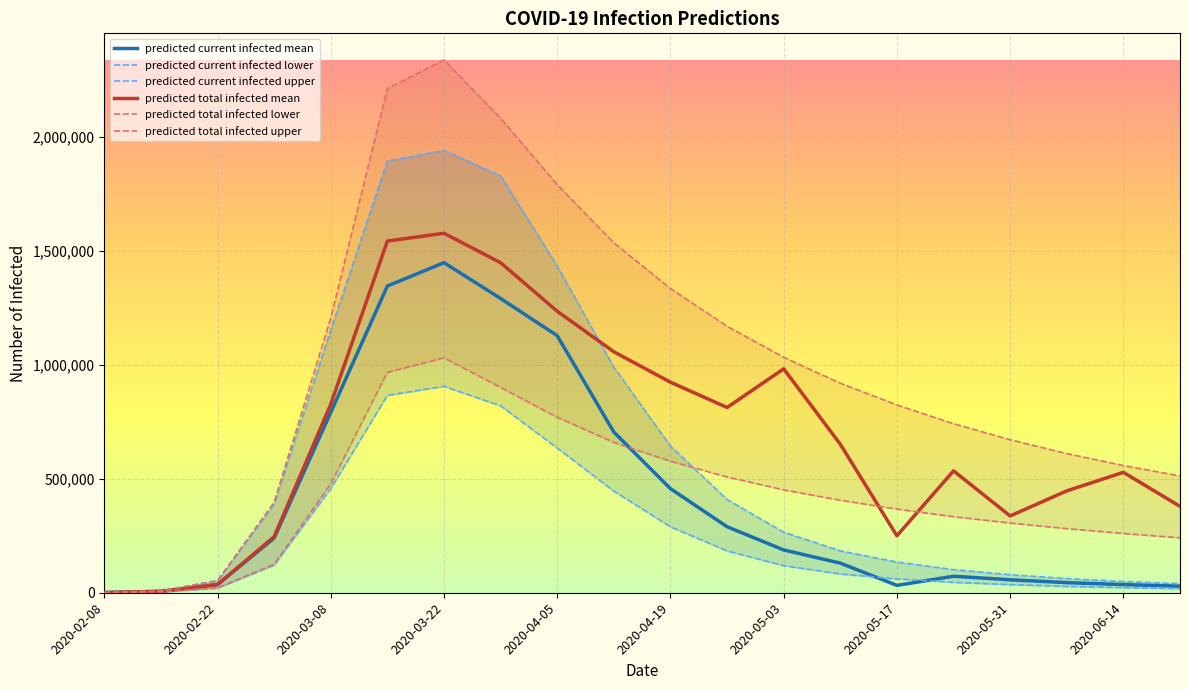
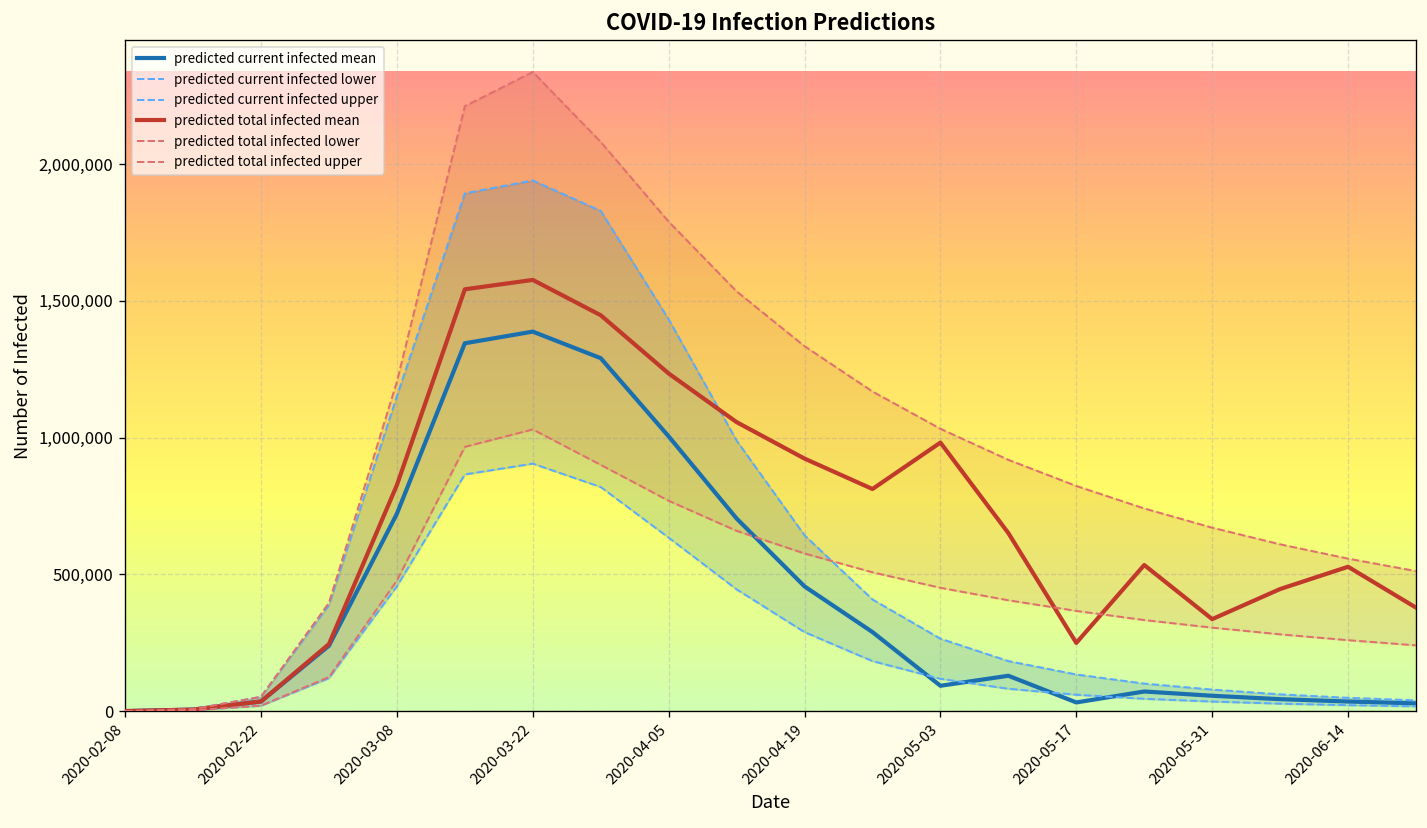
predicted current infected mean, 2020-03-08: 790,000 -> 720,000
predicted current infected mean, 2020-03-22: 1,450,000 -> 1,390,000
predicted current infected mean, 2020-04-05: 1,130,000 -> 1,000,000
predicted current infected mean, 2020-05-03: 190,000 -> 90,000
